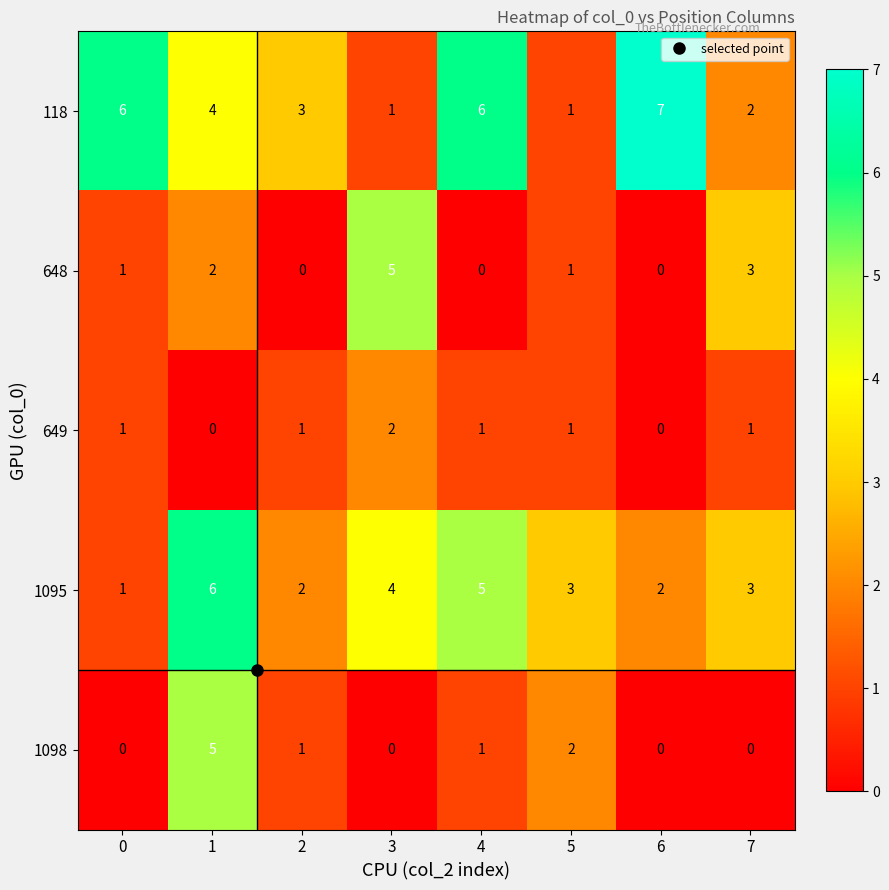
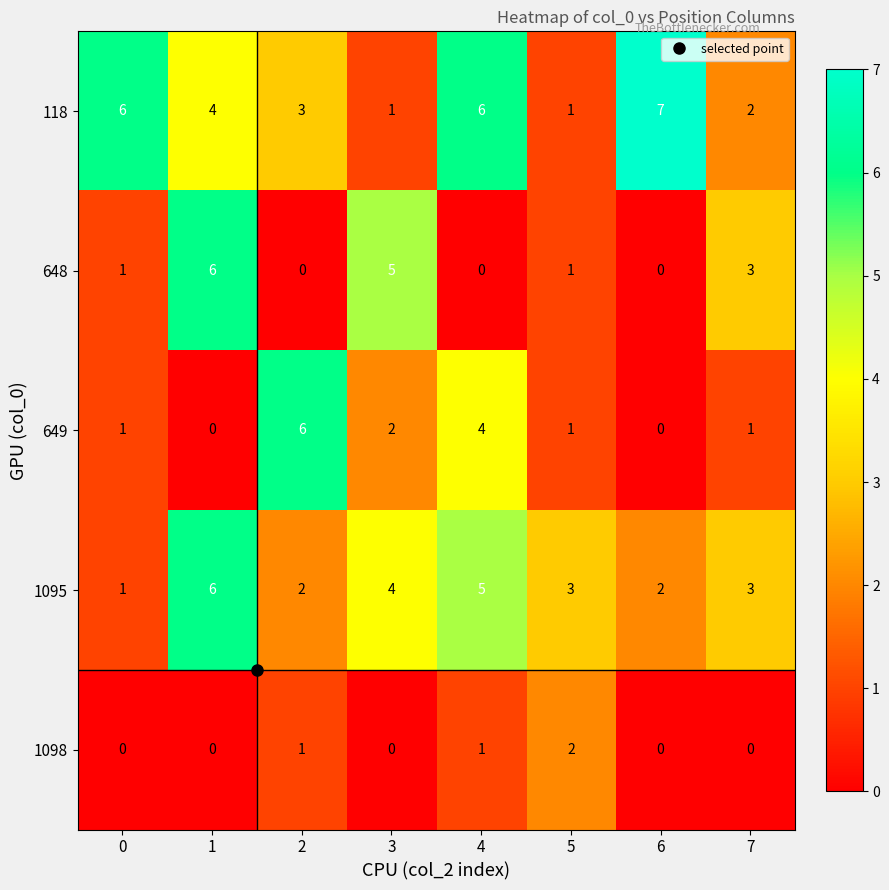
648, 1: 2 -> 6
649, 2: 1 -> 6
649, 4: 1 -> 4
1098, 1: 5 -> 0
